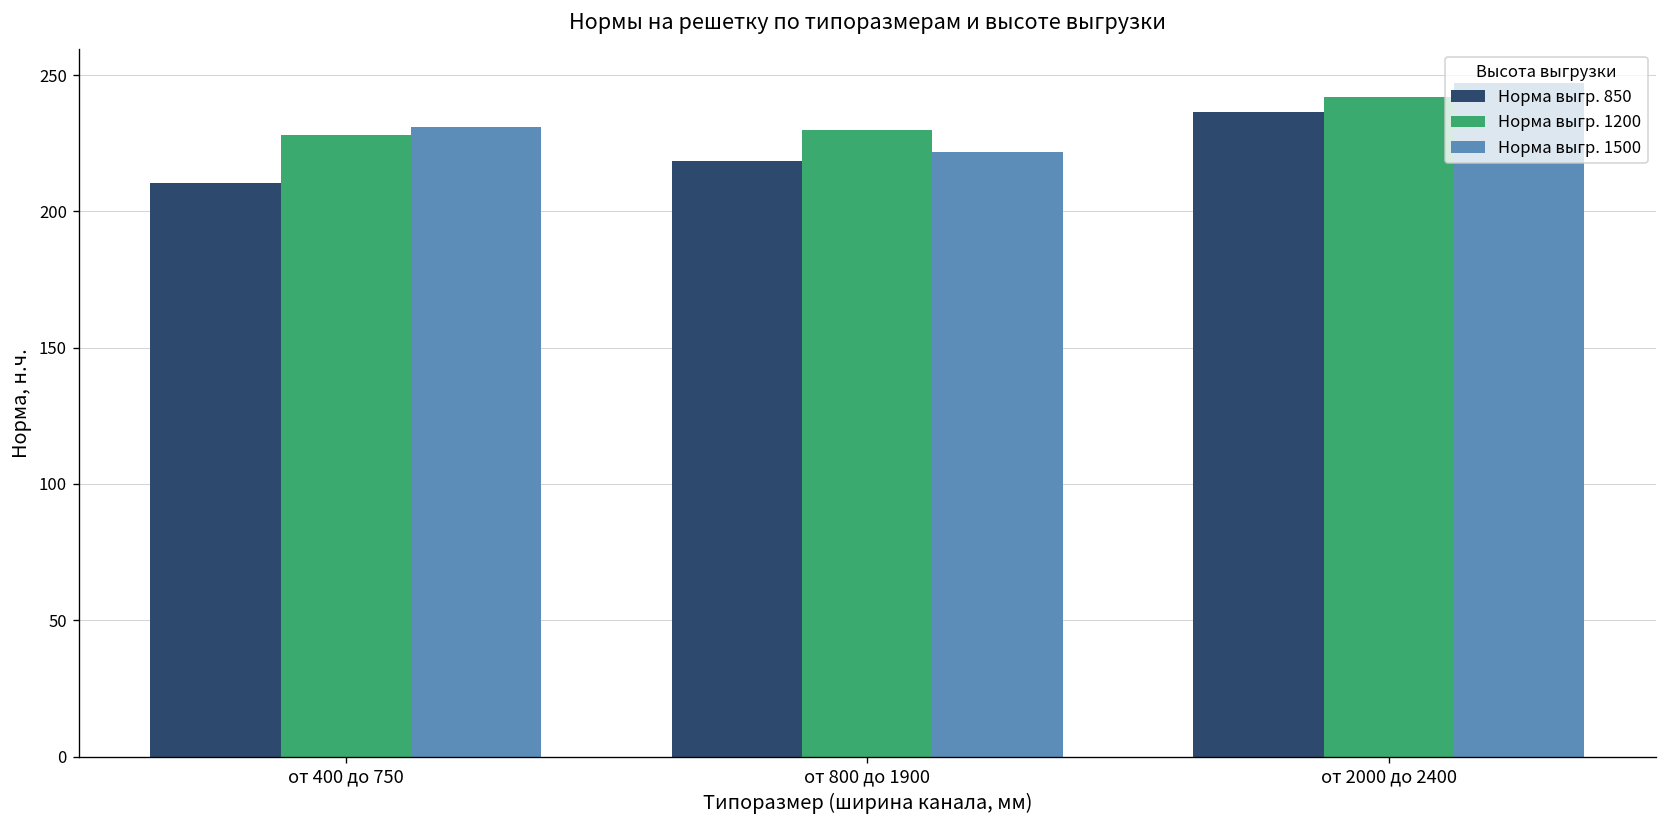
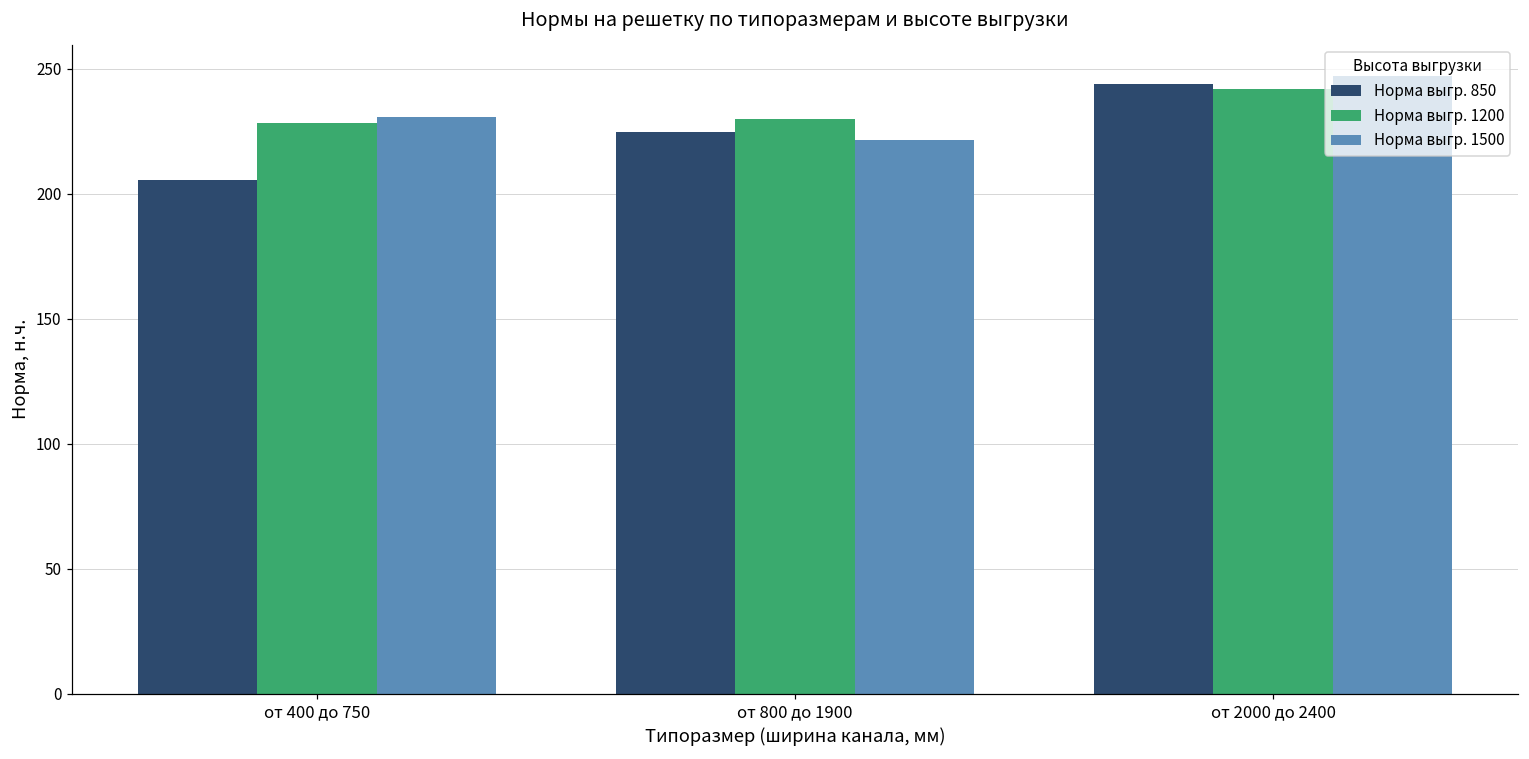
Норма выгр. 850, от 400 до 750: 210 -> 206
Норма выгр. 850, от 800 до 1900: 218 -> 225
Норма выгр. 850, от 2000 до 2400: 236 -> 244
